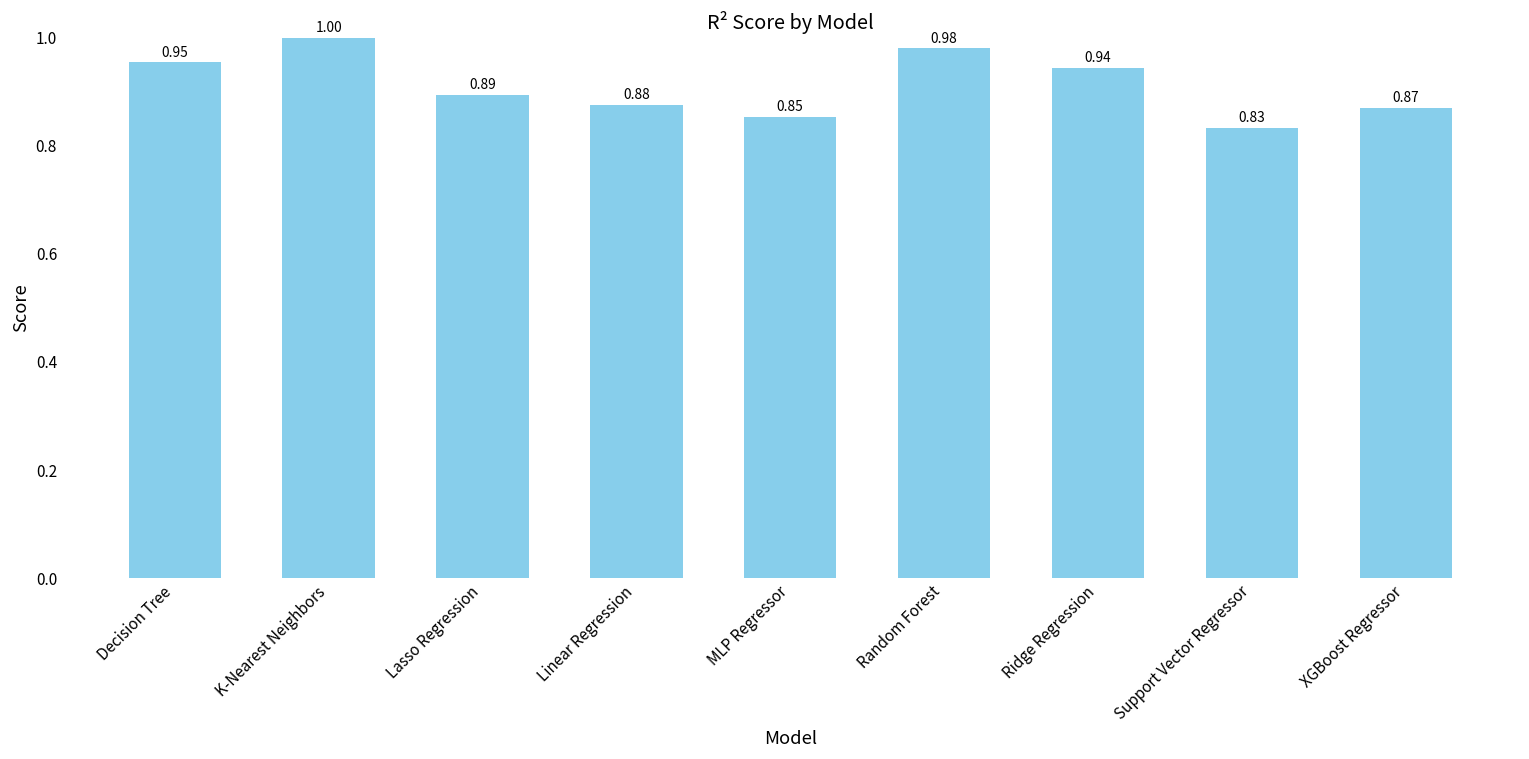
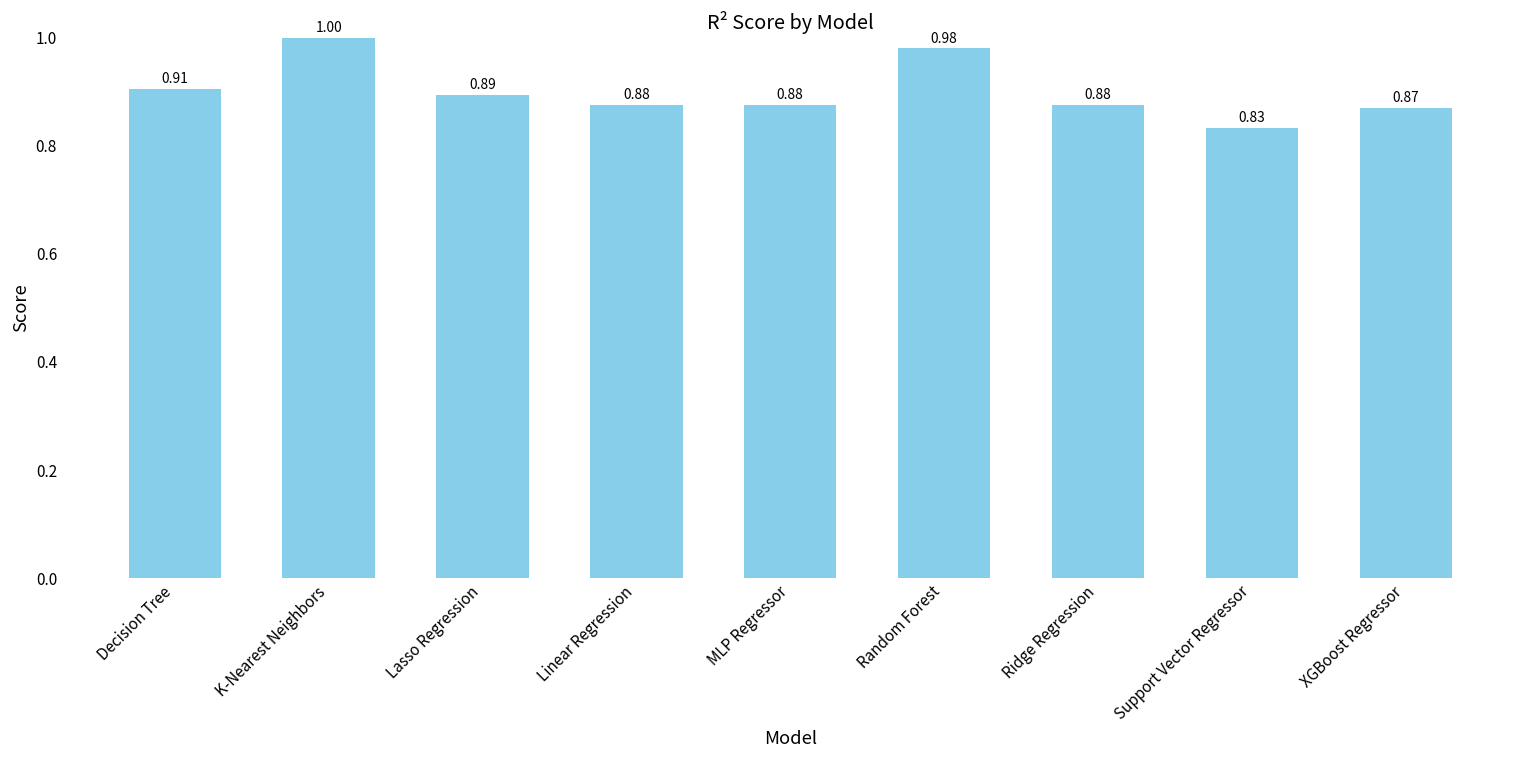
Decision Tree: 0.95 -> 0.91
MLP Regressor: 0.85 -> 0.88
Ridge Regression: 0.94 -> 0.88
